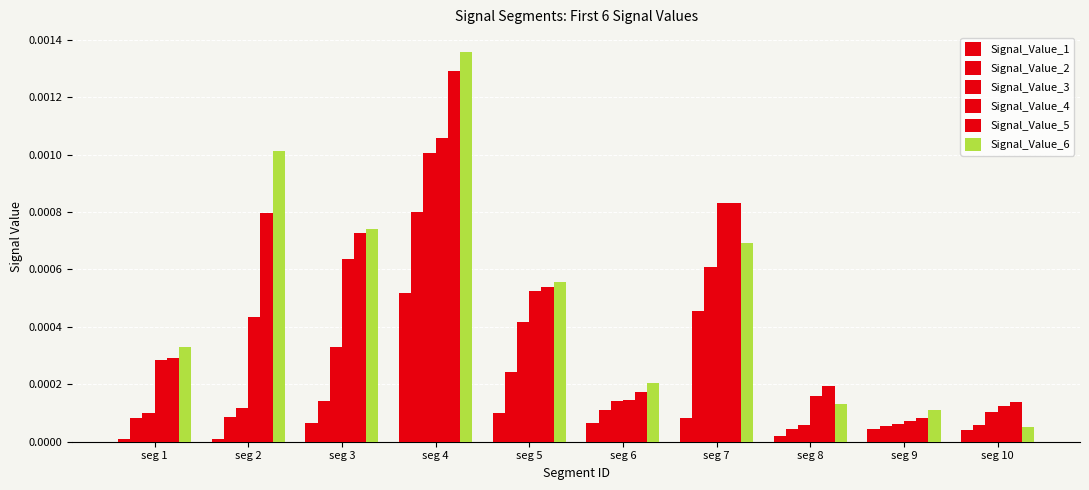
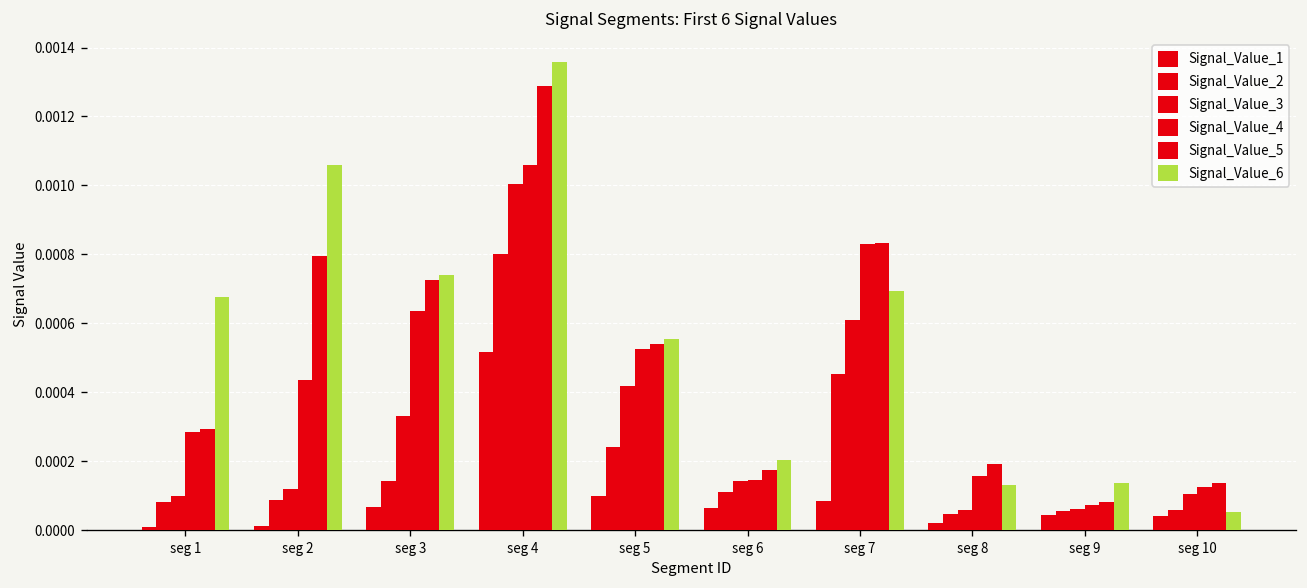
Signal_Value_6, seg 1: 0.00033 -> 0.00068
Signal_Value_6, seg 2: 0.00101 -> 0.00106
Signal_Value_6, seg 9: 0.00011 -> 0.00014
